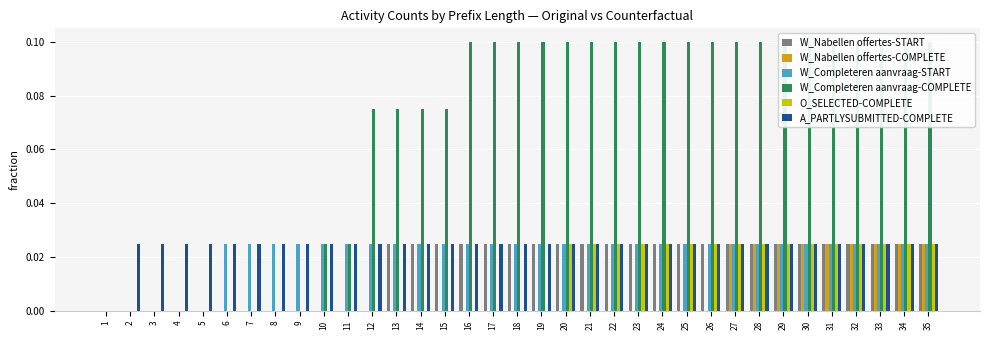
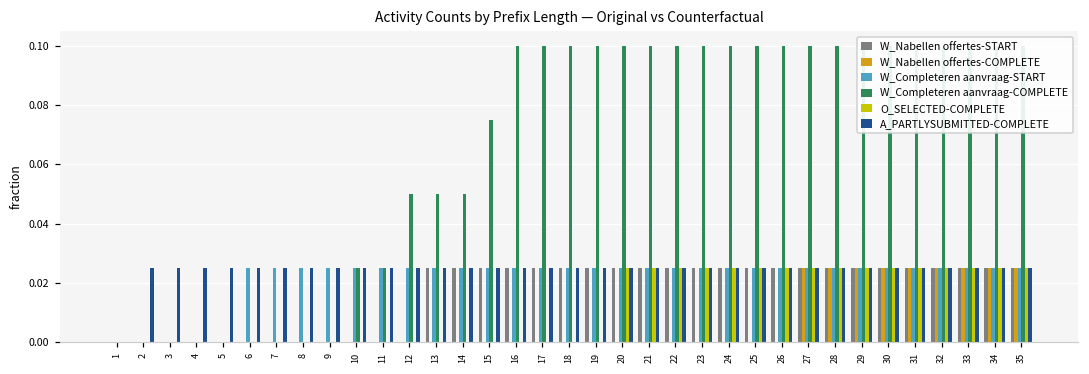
W_Completeren aanvraag-COMPLETE, 12: 0.075 -> 0.050
W_Completeren aanvraag-COMPLETE, 13: 0.075 -> 0.050
W_Completeren aanvraag-COMPLETE, 14: 0.075 -> 0.050
